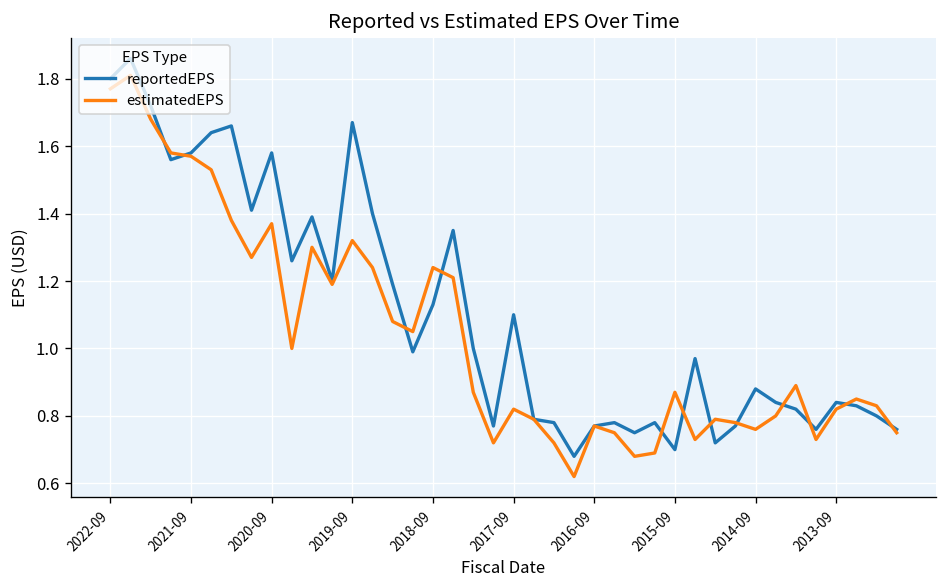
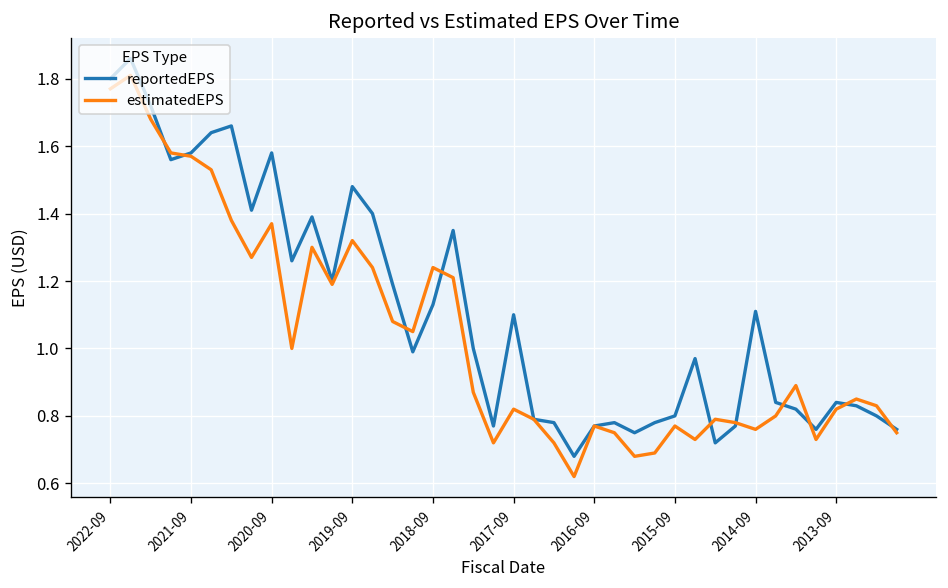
reportedEPS, 2019-09: 1.67 -> 1.48
reportedEPS, 2015-09: 0.7 -> 0.8
estimatedEPS, 2015-09: 0.87 -> 0.77
reportedEPS, 2014-09: 0.88 -> 1.11
